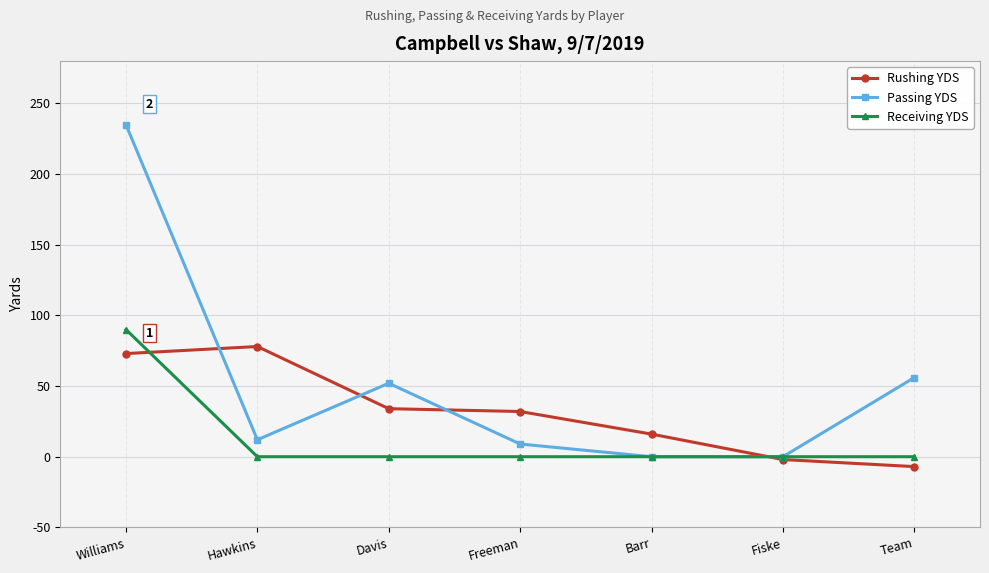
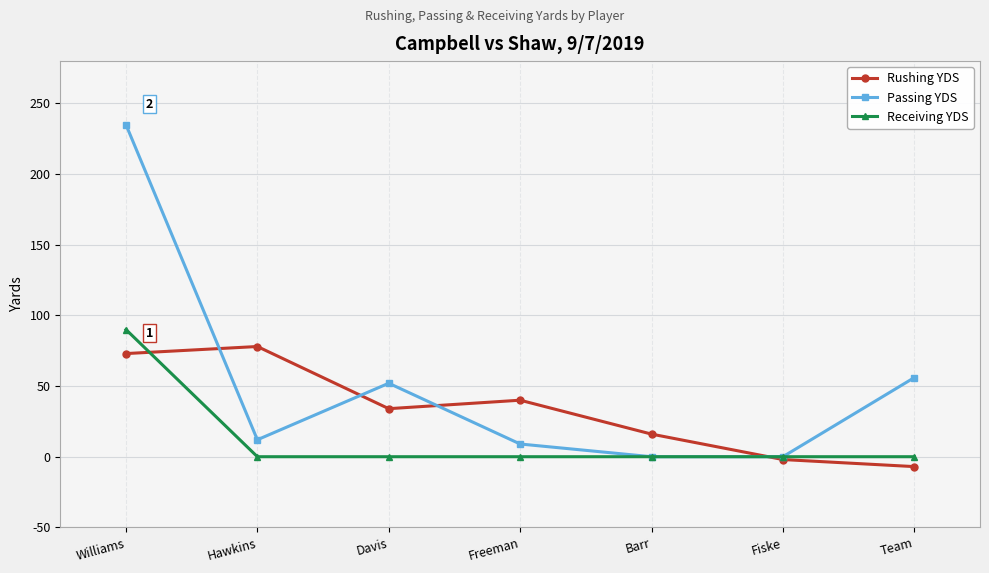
Rushing YDS, Freeman: 32 -> 40
